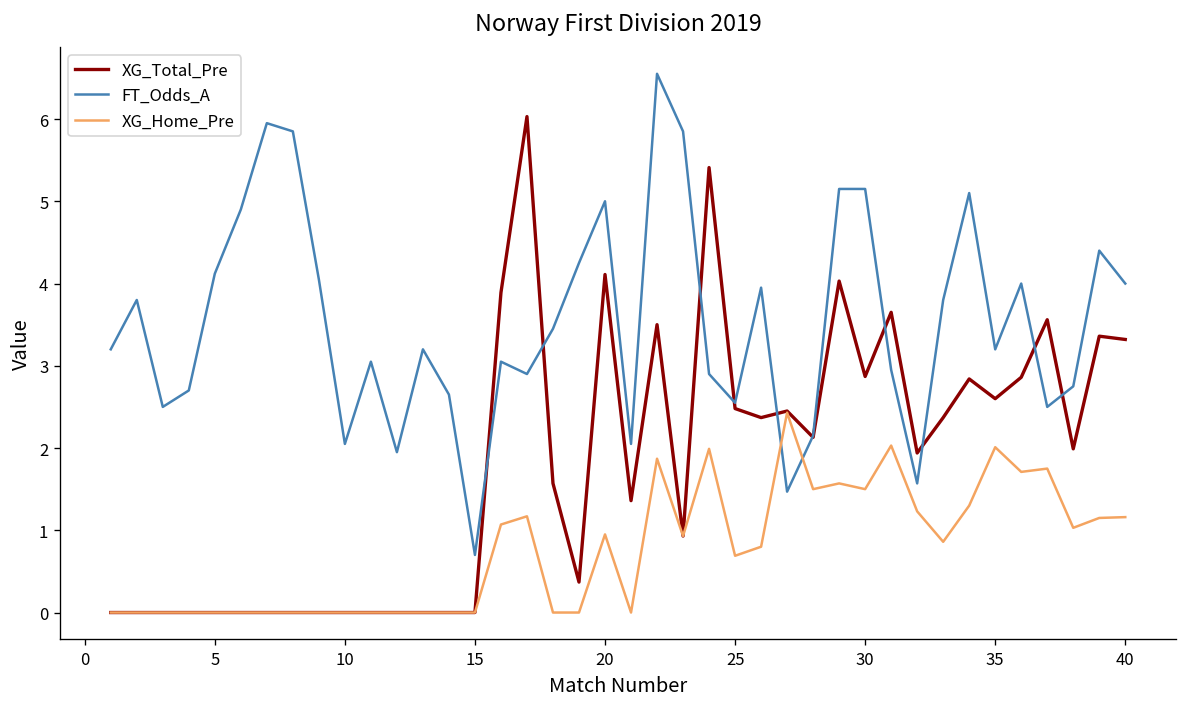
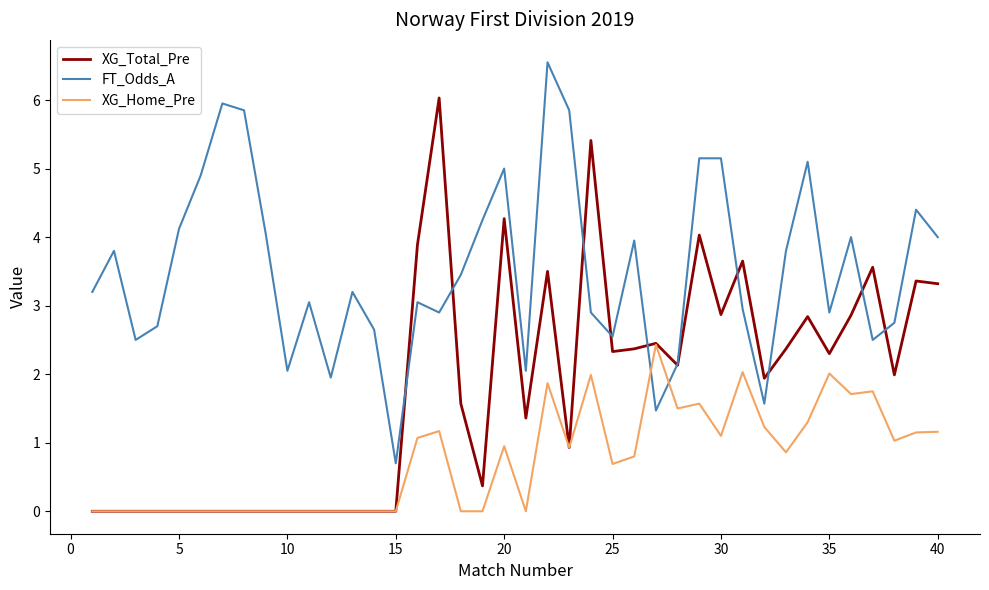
XG_Total_Pre, 20: 4.1 -> 4.3
XG_Total_Pre, 25: 2.5 -> 2.3
XG_Home_Pre, 30: 1.5 -> 1.1
XG_Total_Pre, 35: 2.6 -> 2.3
FT_Odds_A, 35: 3.2 -> 2.9
